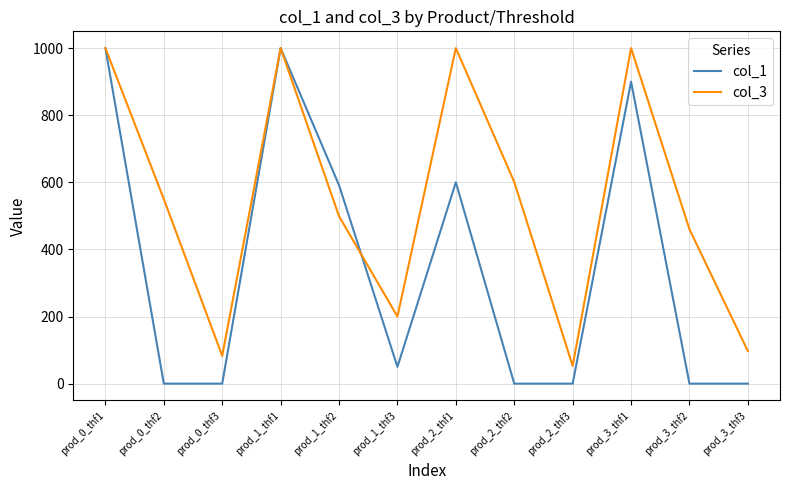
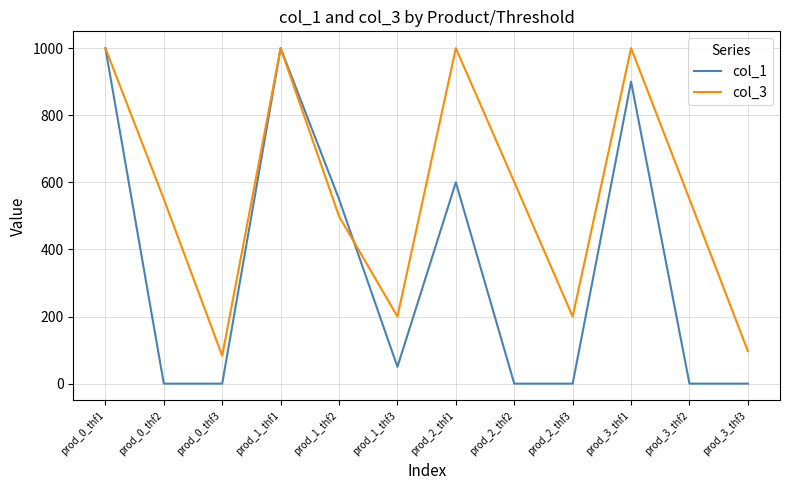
col_1, prod_1_thf2: 590 -> 550
col_3, prod_2_thf3: 50 -> 200
col_3, prod_3_thf2: 460 -> 550
